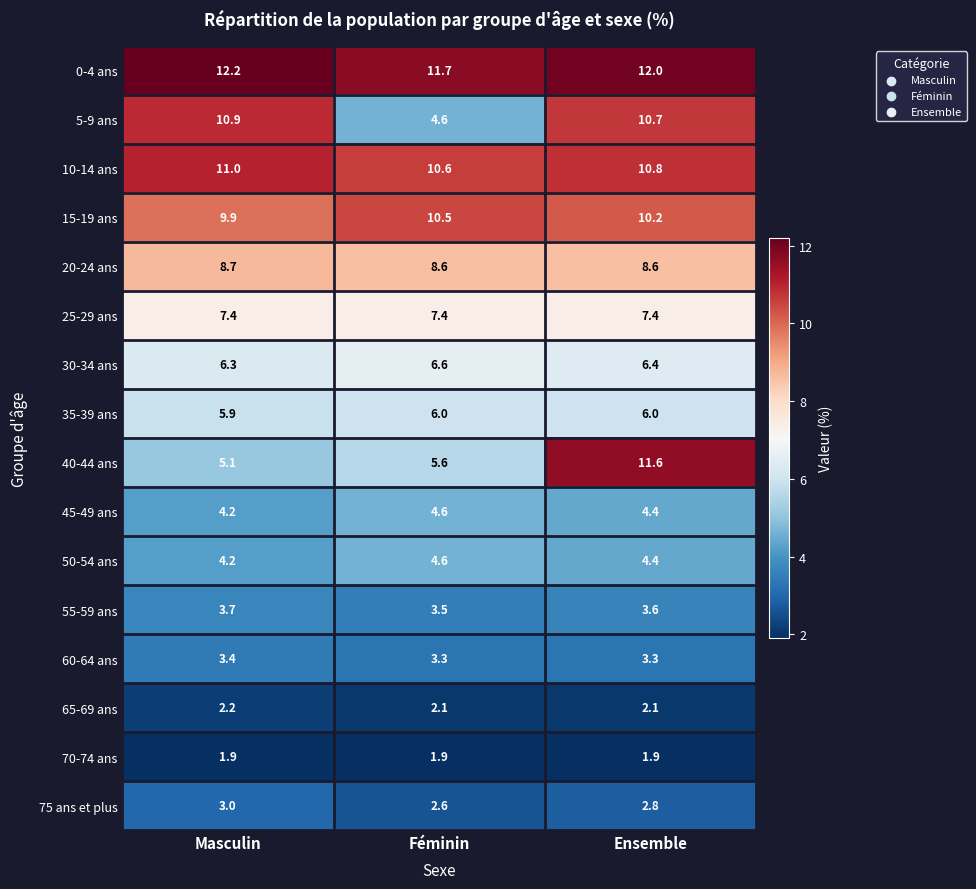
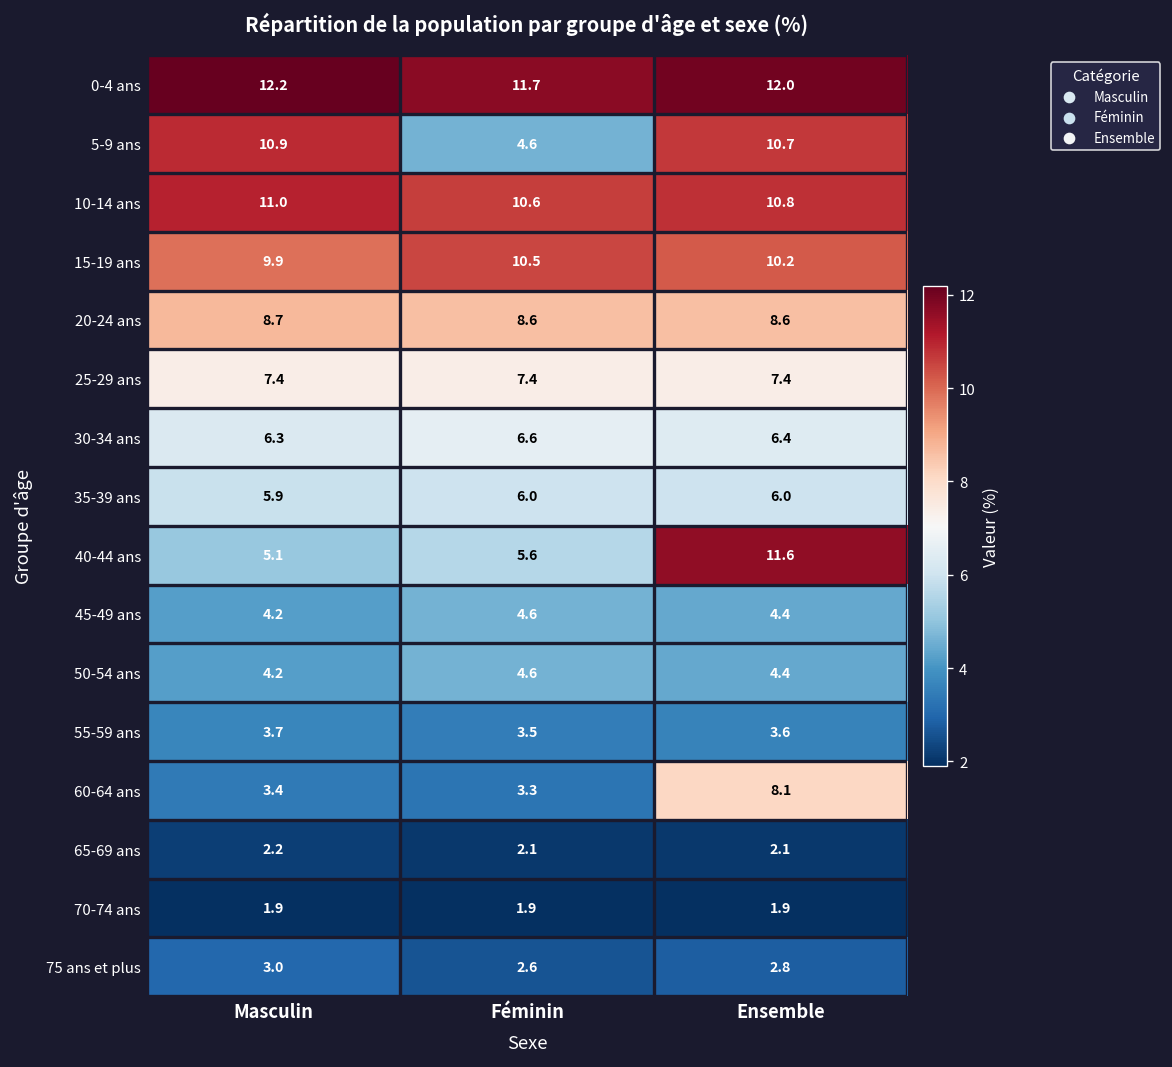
60-64 ans, Ensemble: 3.3 -> 8.1
